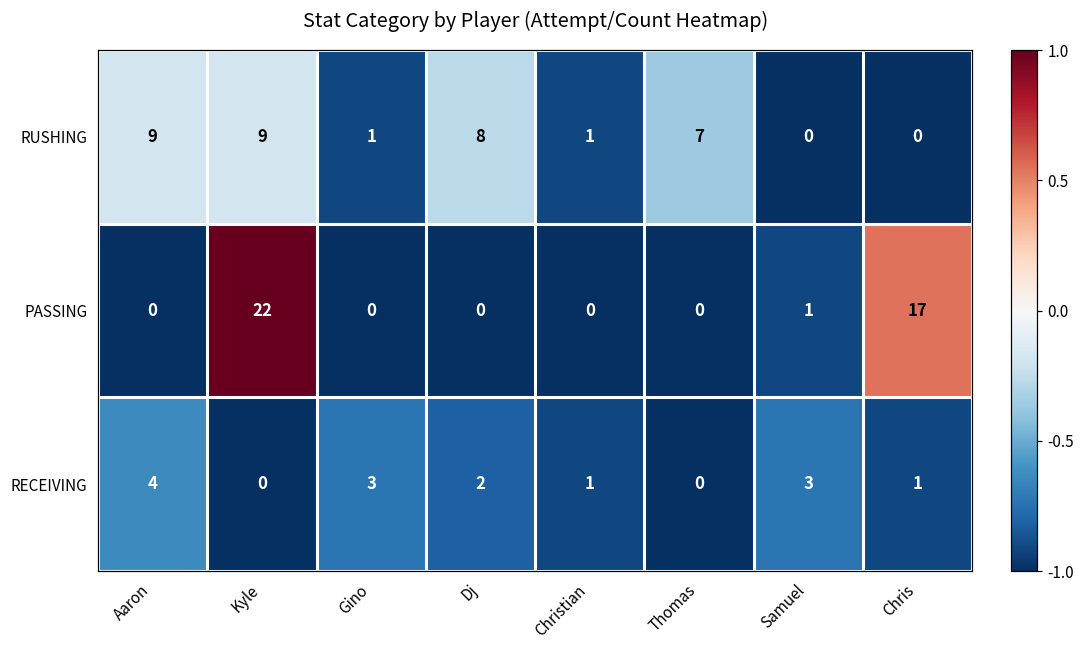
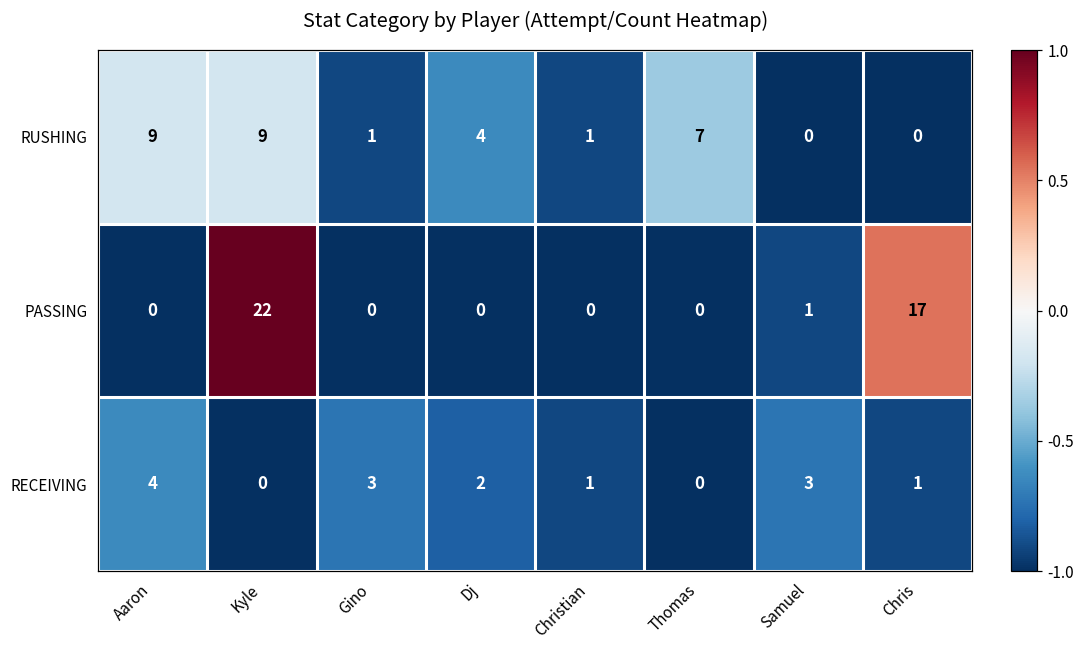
RUSHING, Dj: 8 -> 4
